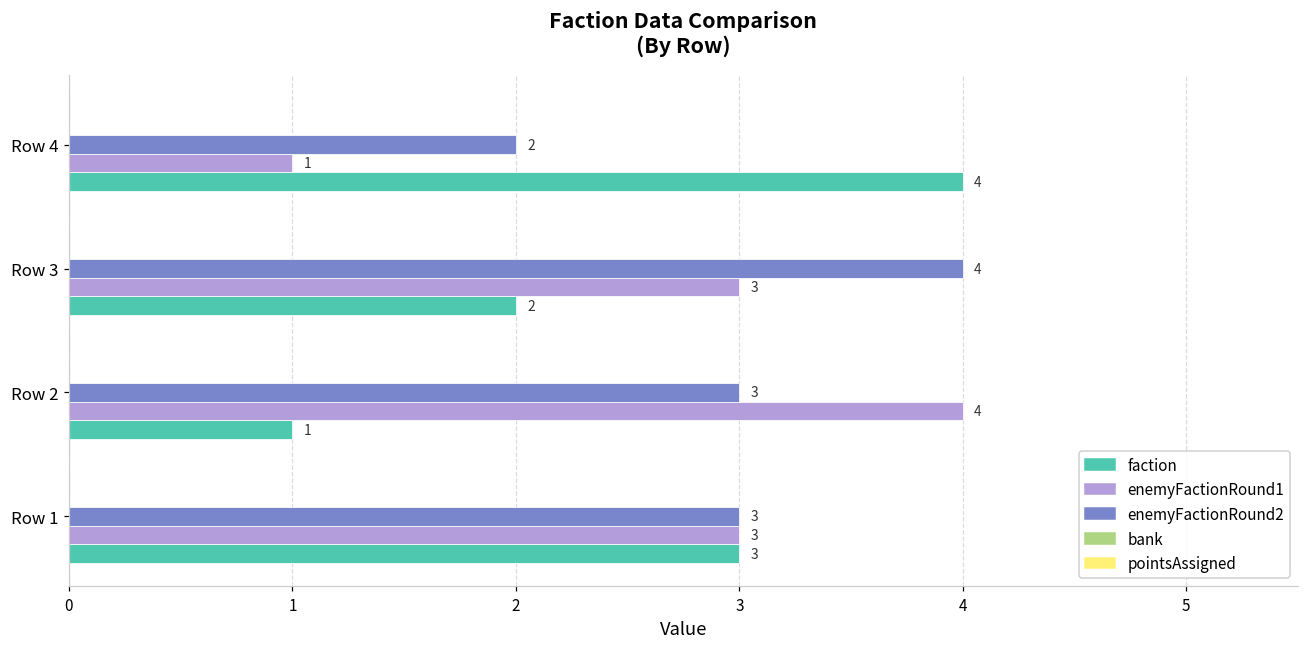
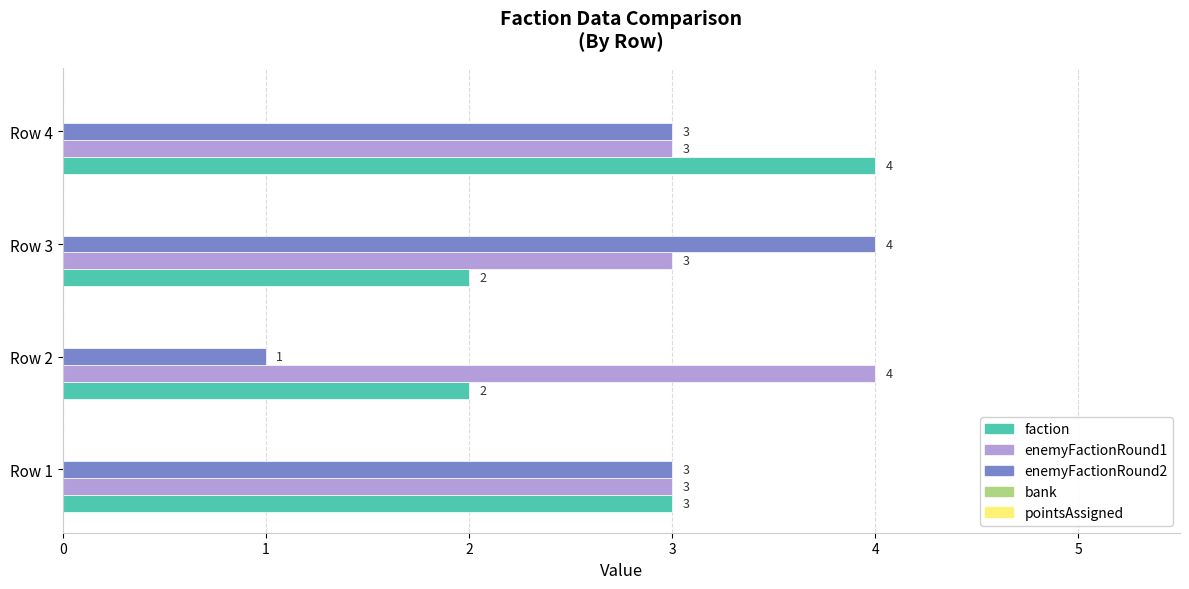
enemyFactionRound2, Row 4: 2 -> 3
enemyFactionRound1, Row 4: 1 -> 3
enemyFactionRound2, Row 2: 3 -> 1
faction, Row 2: 1 -> 2
